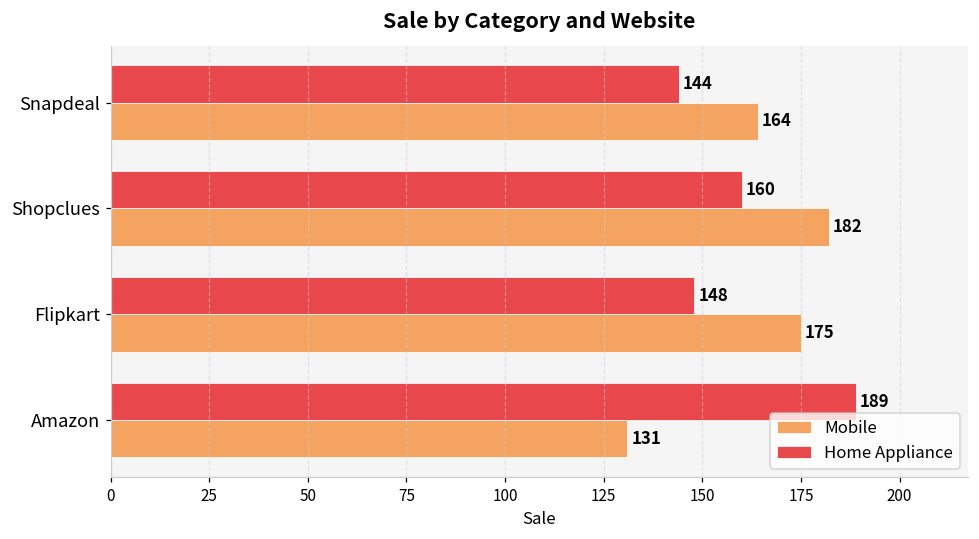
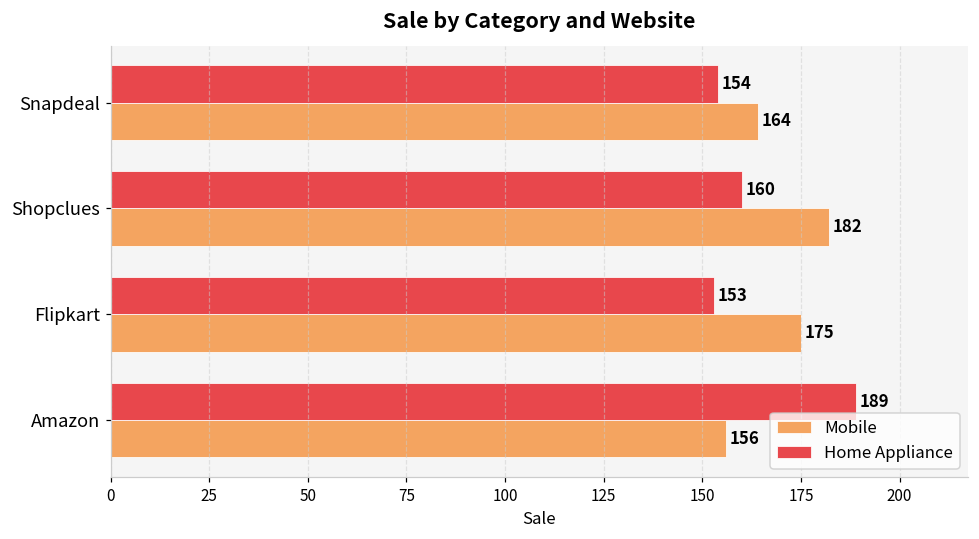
Home Appliance, Snapdeal: 144 -> 154
Home Appliance, Flipkart: 148 -> 153
Mobile, Amazon: 131 -> 156
